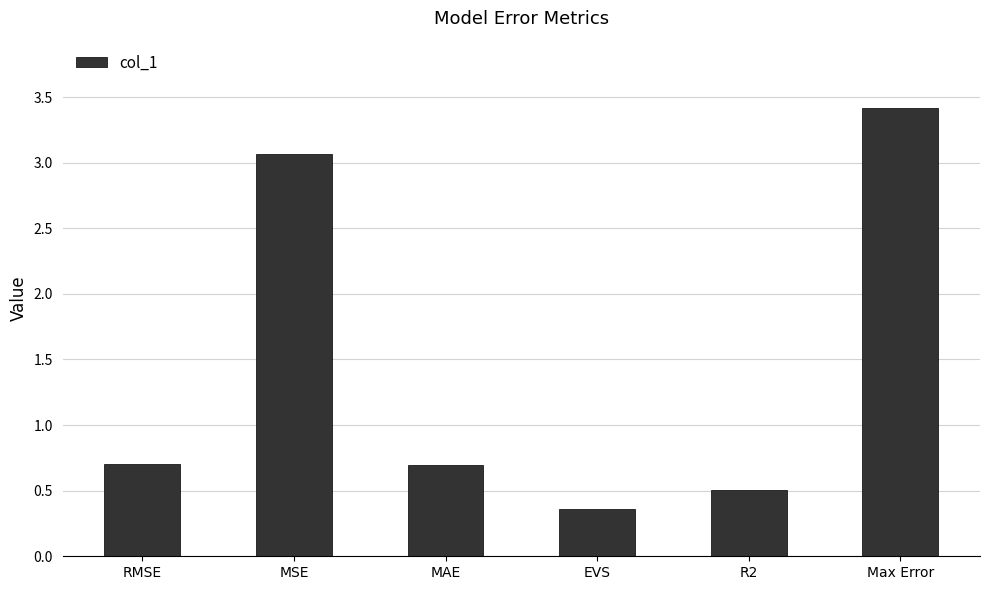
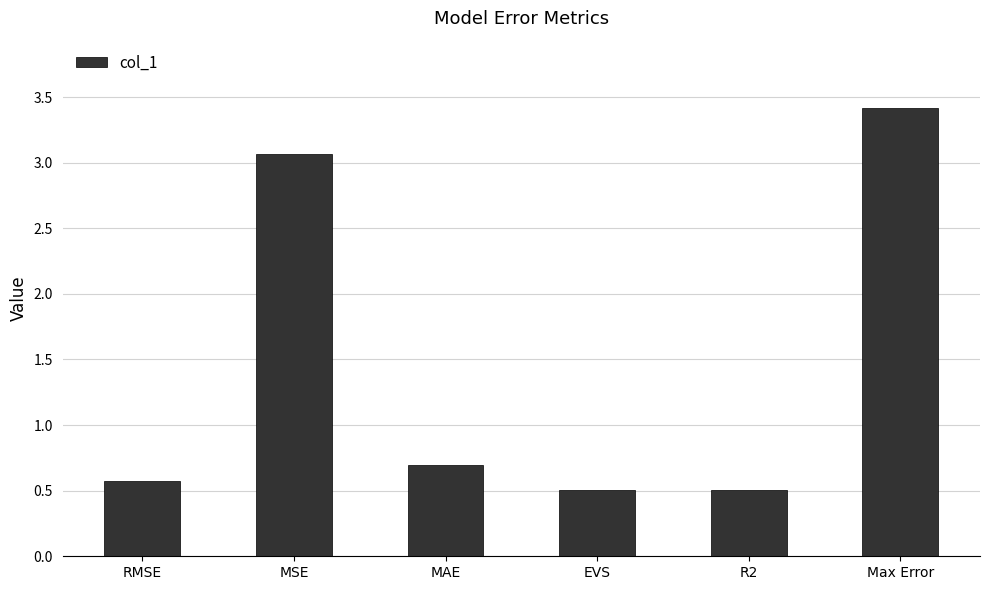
RMSE: 0.70 -> 0.57
EVS: 0.36 -> 0.50
